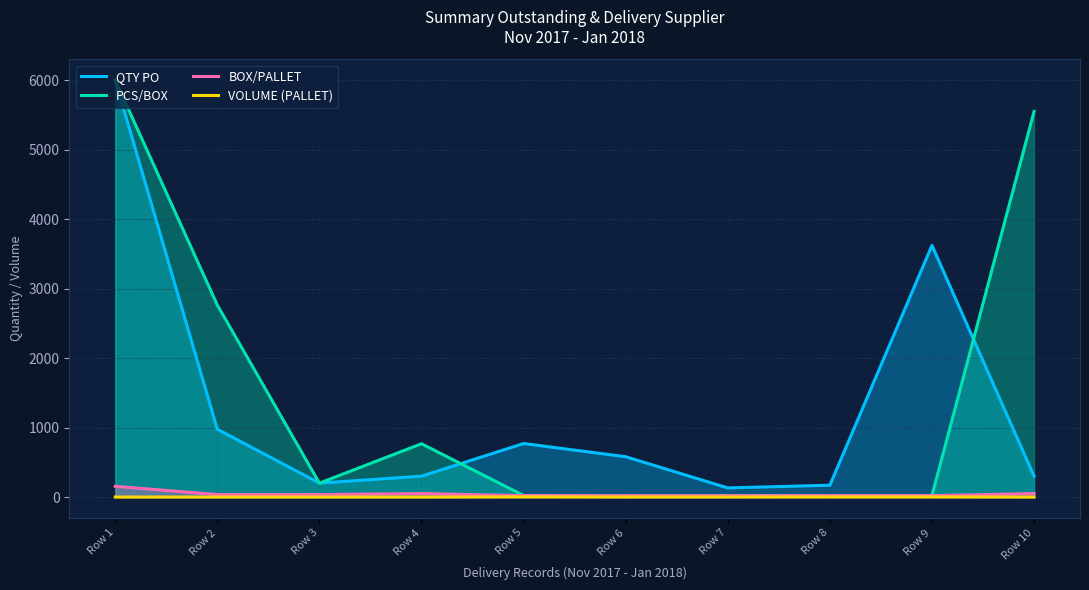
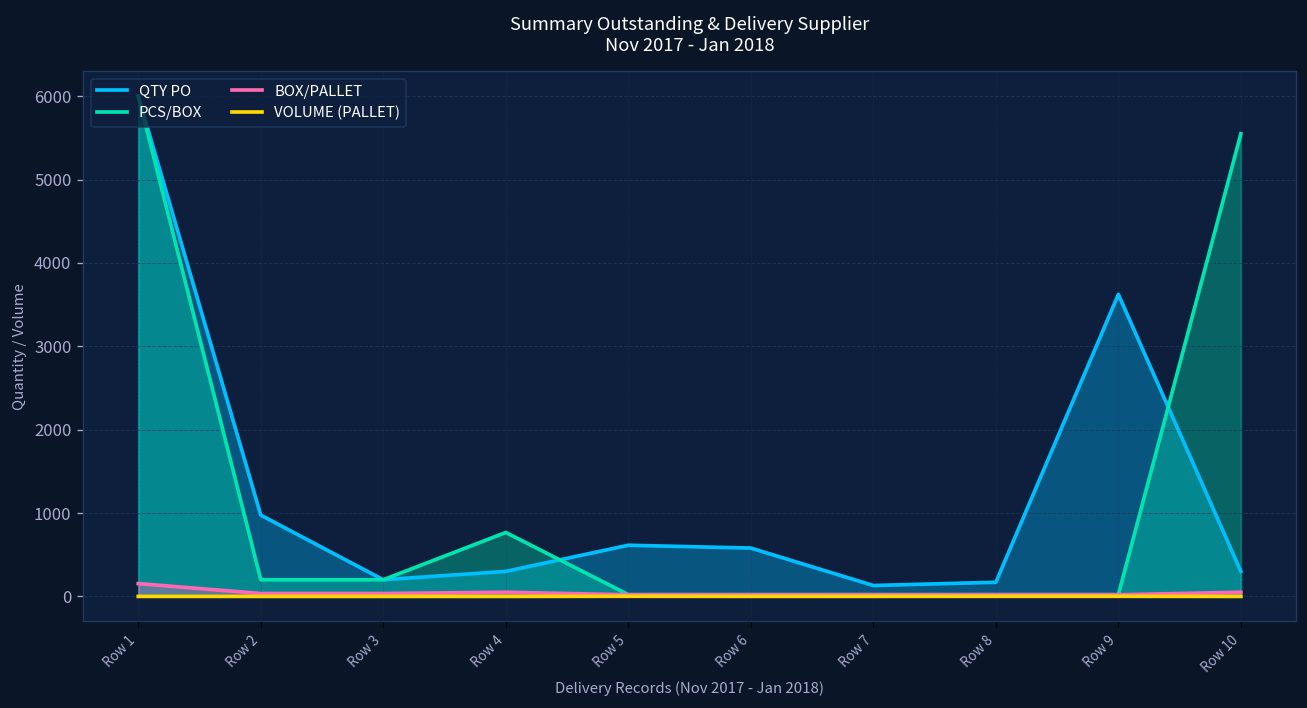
PCS/BOX, Row 2: 2800 -> 200
QTY PO, Row 5: 800 -> 600
